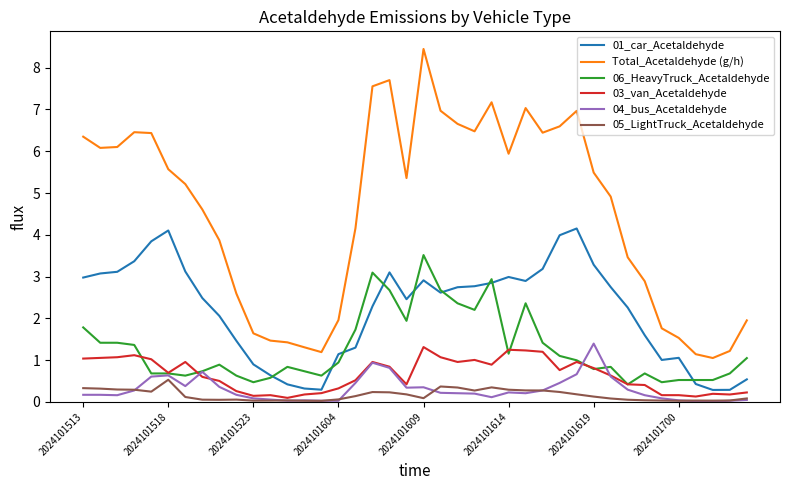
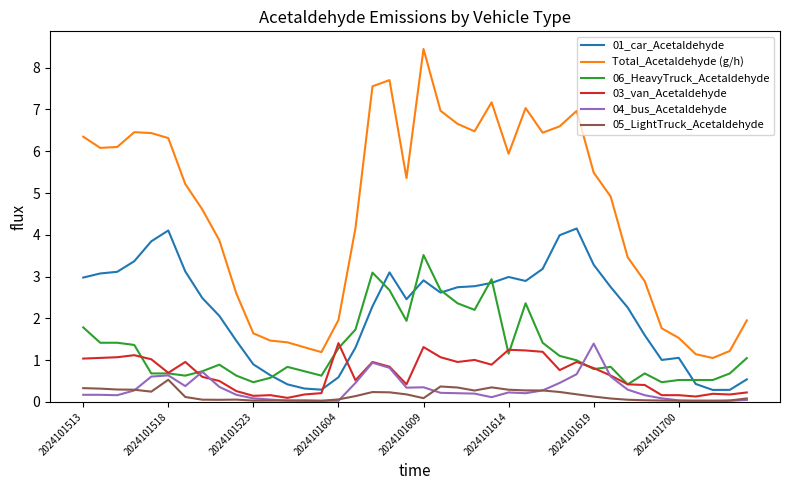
Total_Acetaldehyde (g/h), 2024101518: 5.6 -> 6.3
01_car_Acetaldehyde, 2024101604: 1.1 -> 0.6
06_HeavyTruck_Acetaldehyde, 2024101604: 0.9 -> 1.3
03_van_Acetaldehyde, 2024101604: 0.3 -> 1.4
